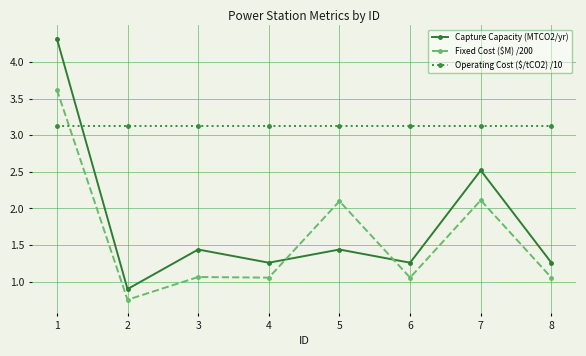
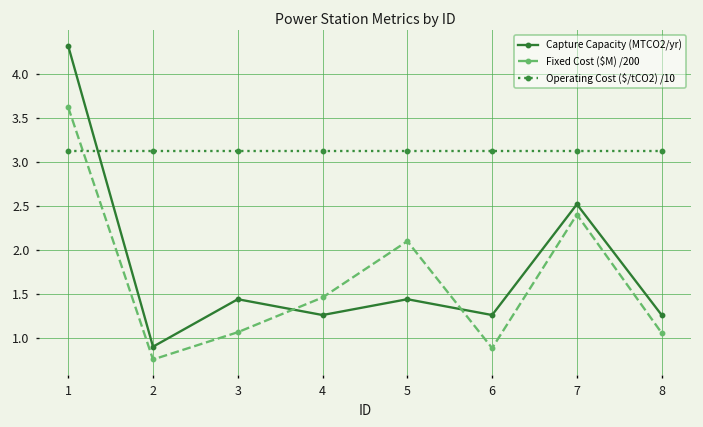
Fixed Cost ($M) /200, 4: 1.1 -> 1.5
Fixed Cost ($M) /200, 6: 1.1 -> 0.9
Fixed Cost ($M) /200, 7: 2.1 -> 2.4
